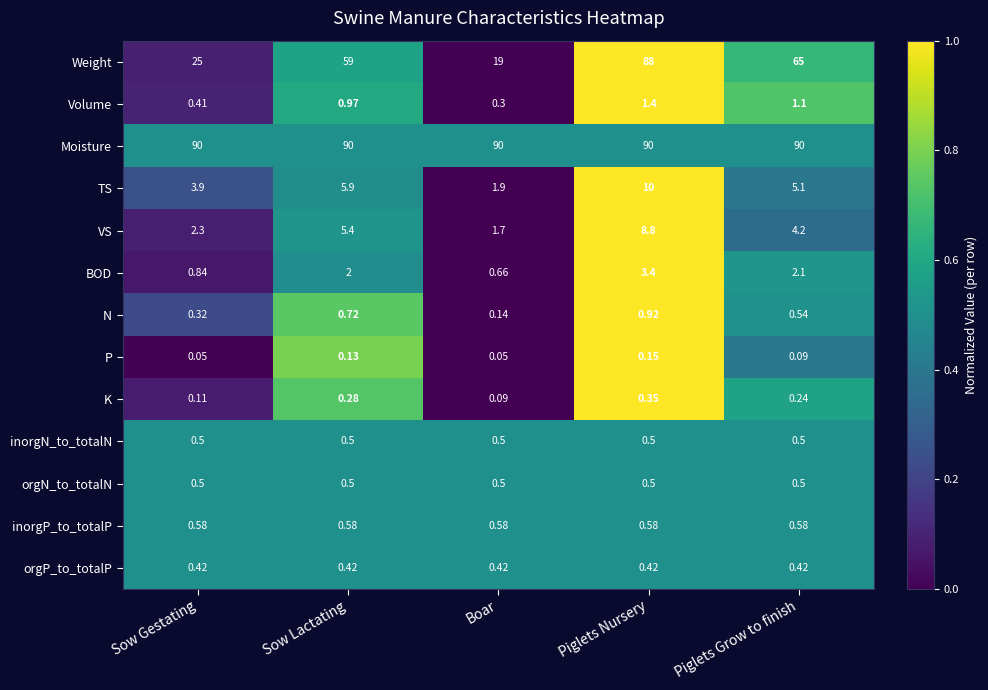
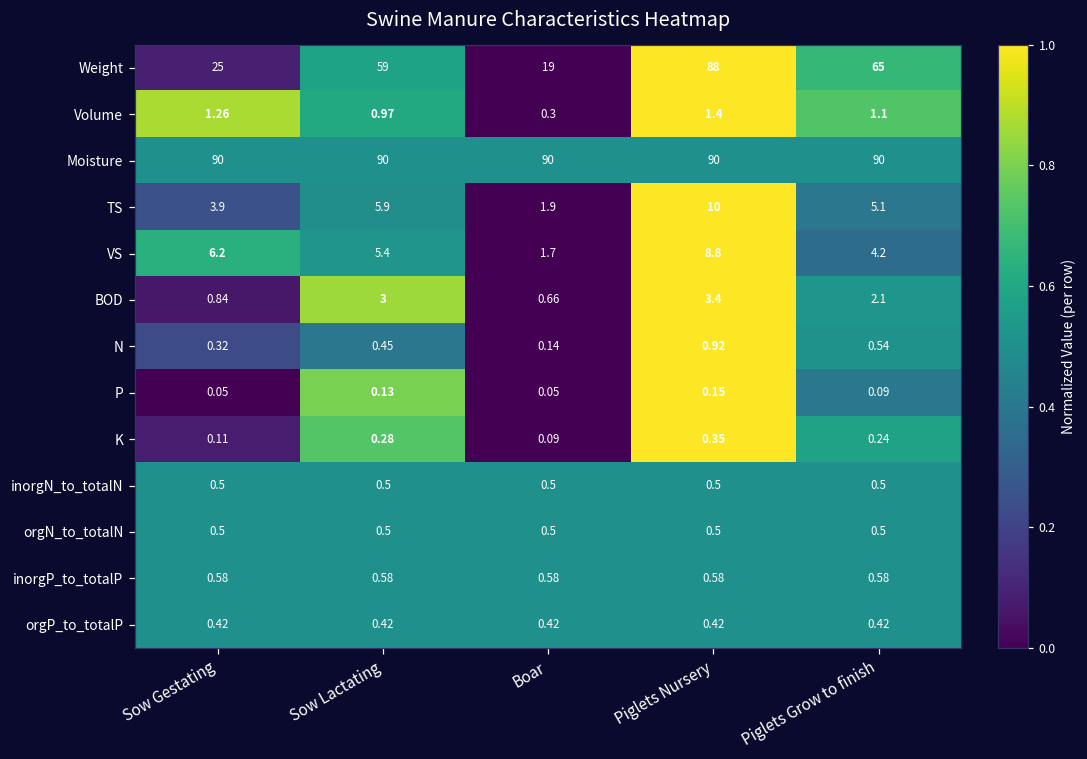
Volume, Sow Gestating: 0.41 -> 1.26
VS, Sow Gestating: 2.3 -> 6.2
BOD, Sow Lactating: 2 -> 3
N, Sow Lactating: 0.72 -> 0.45
